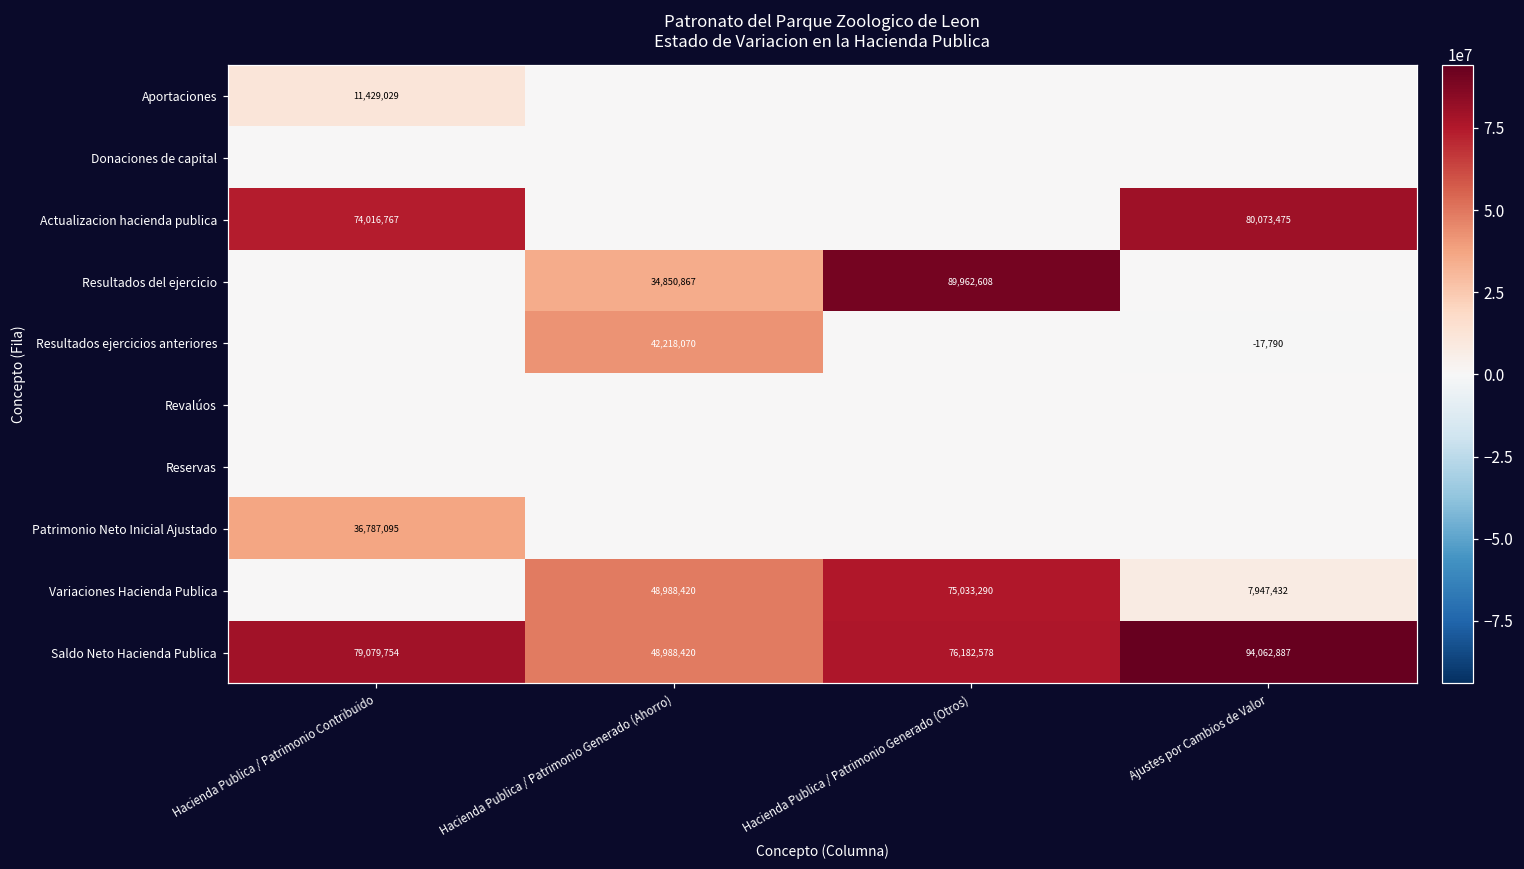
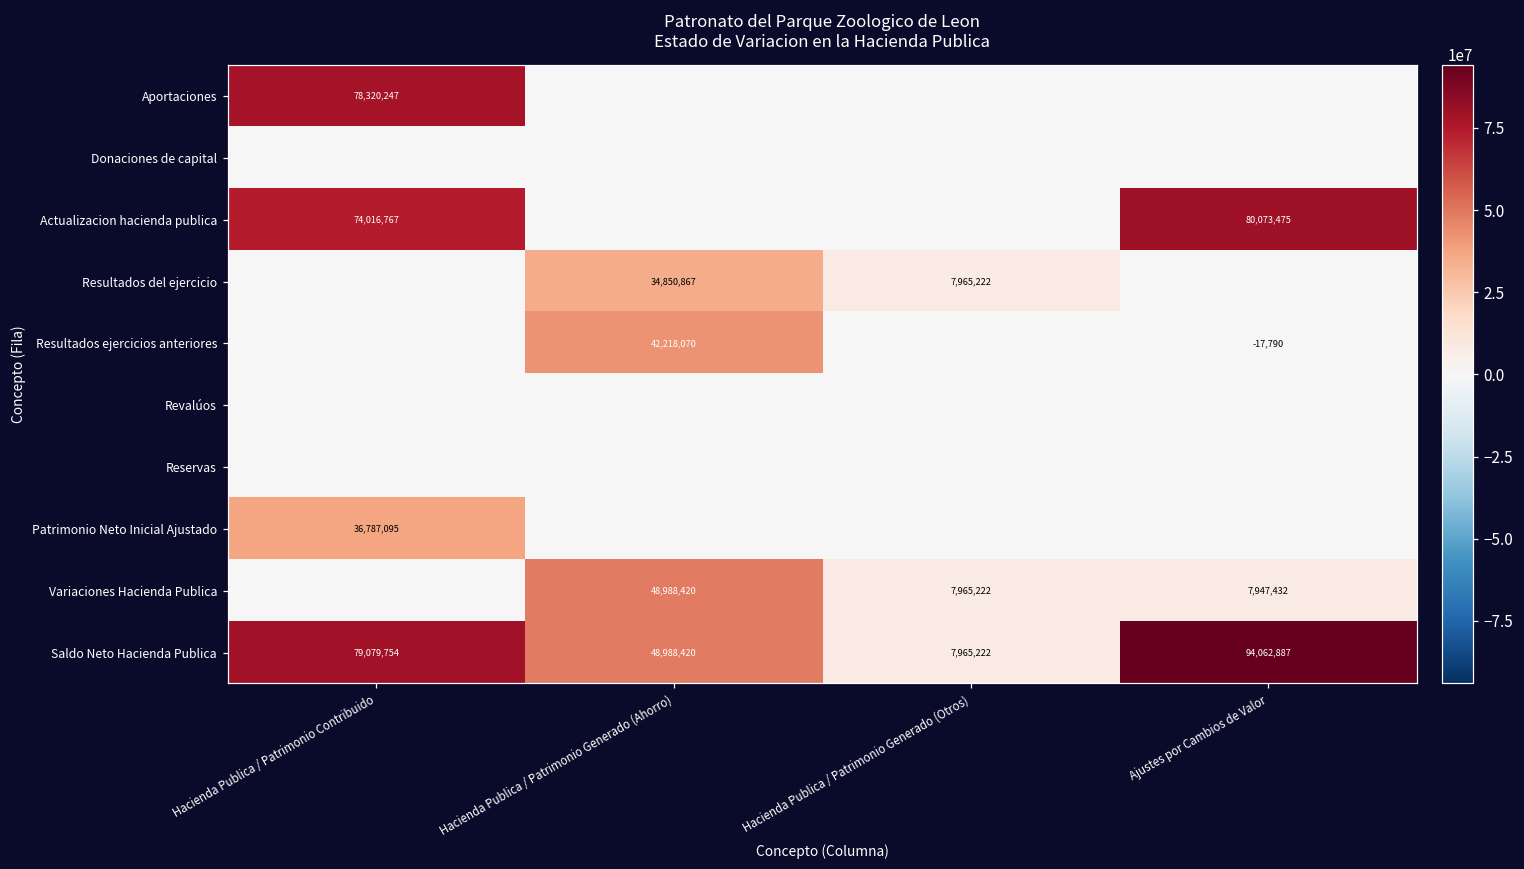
Aportaciones, Hacienda Publica / Patrimonio Contribuido: 11,429,029 -> 78,320,247
Resultados del ejercicio, Hacienda Publica / Patrimonio Generado (Otros): 89,962,608 -> 7,965,222
Variaciones Hacienda Publica, Hacienda Publica / Patrimonio Generado (Otros): 75,033,290 -> 7,965,222
Saldo Neto Hacienda Publica, Hacienda Publica / Patrimonio Generado (Otros): 76,182,578 -> 7,965,222
